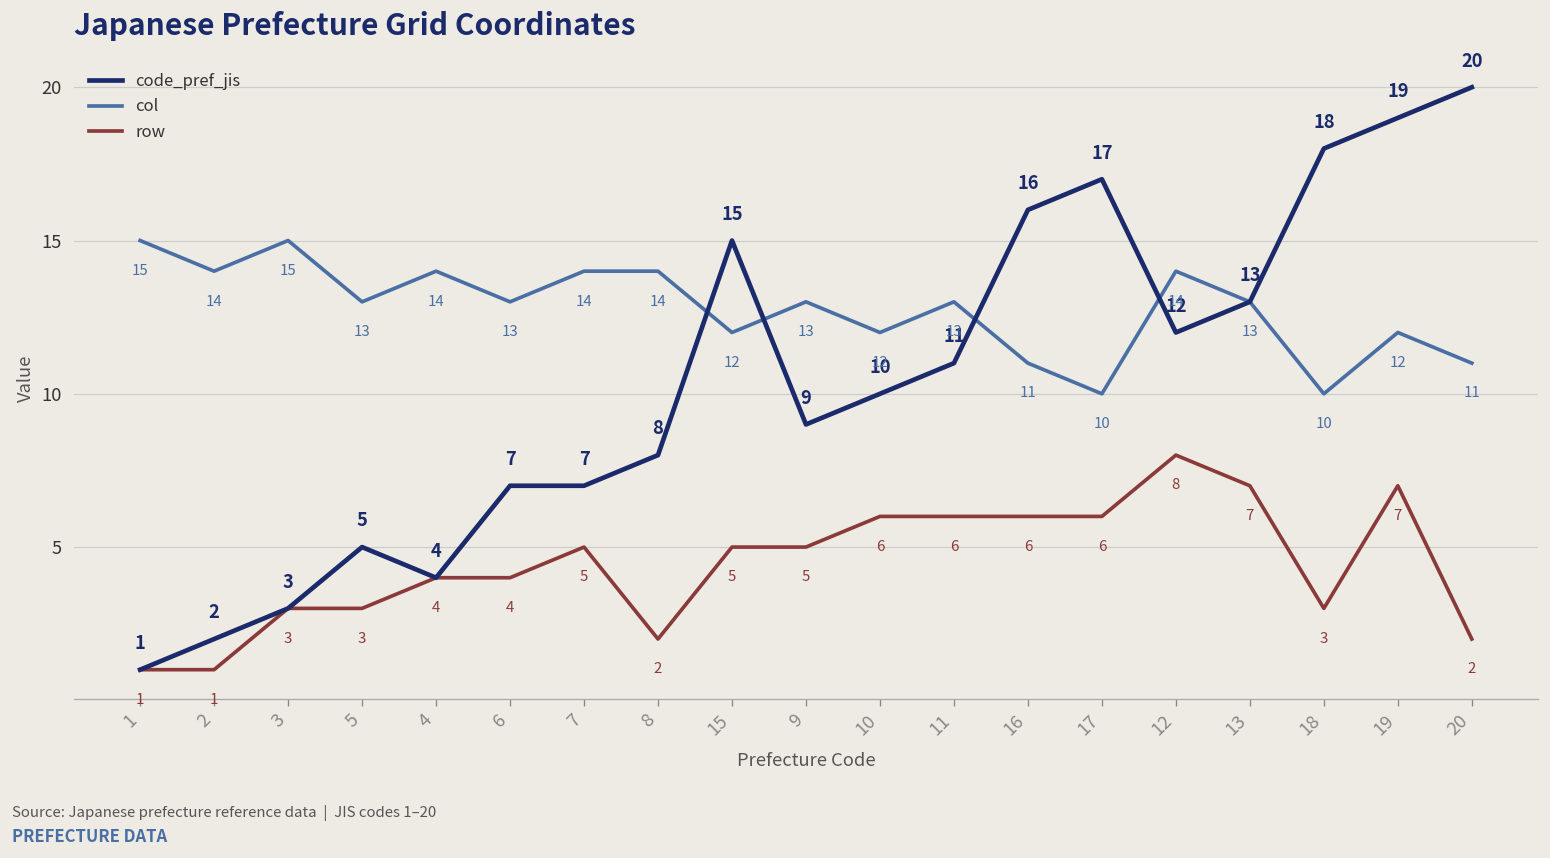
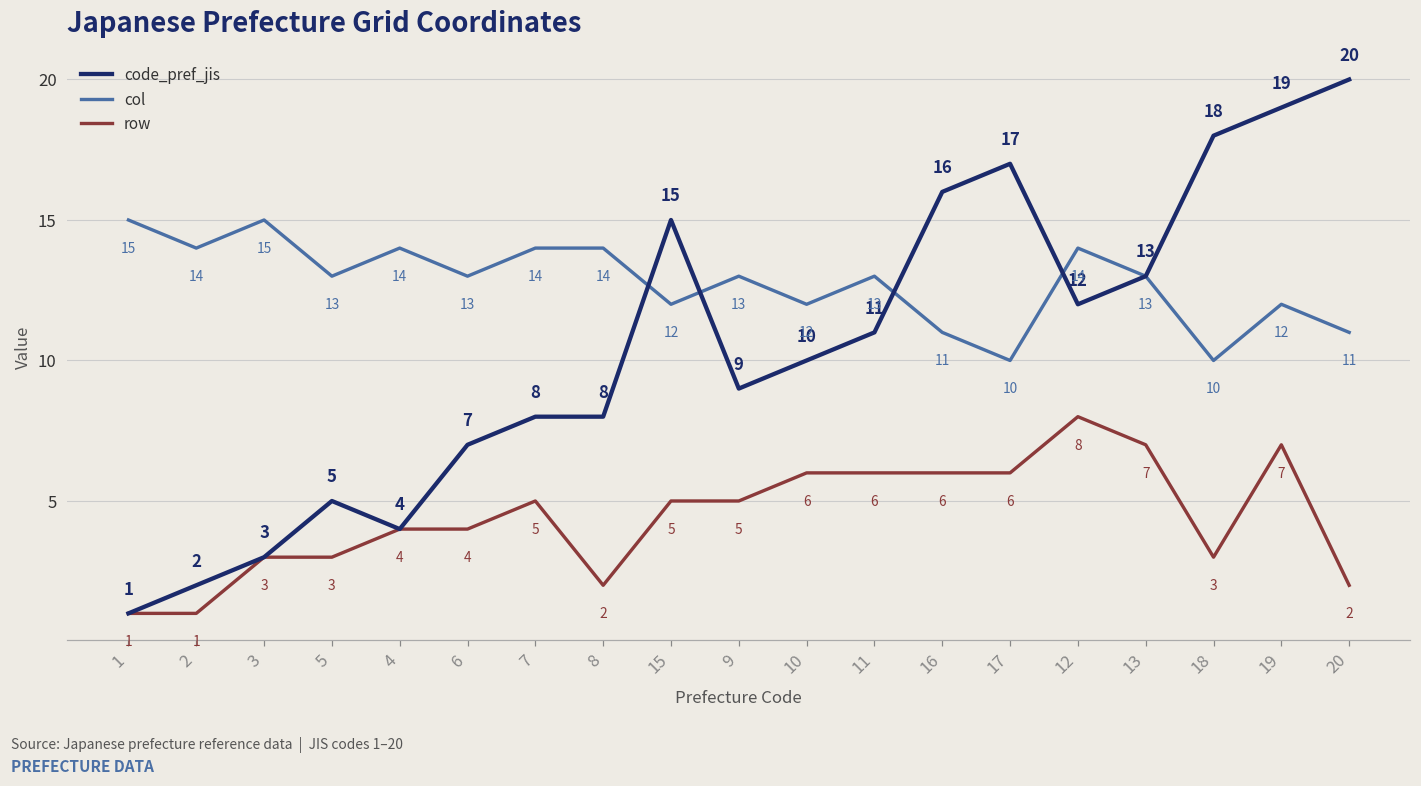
code_pref_jis, 7: 7 -> 8
